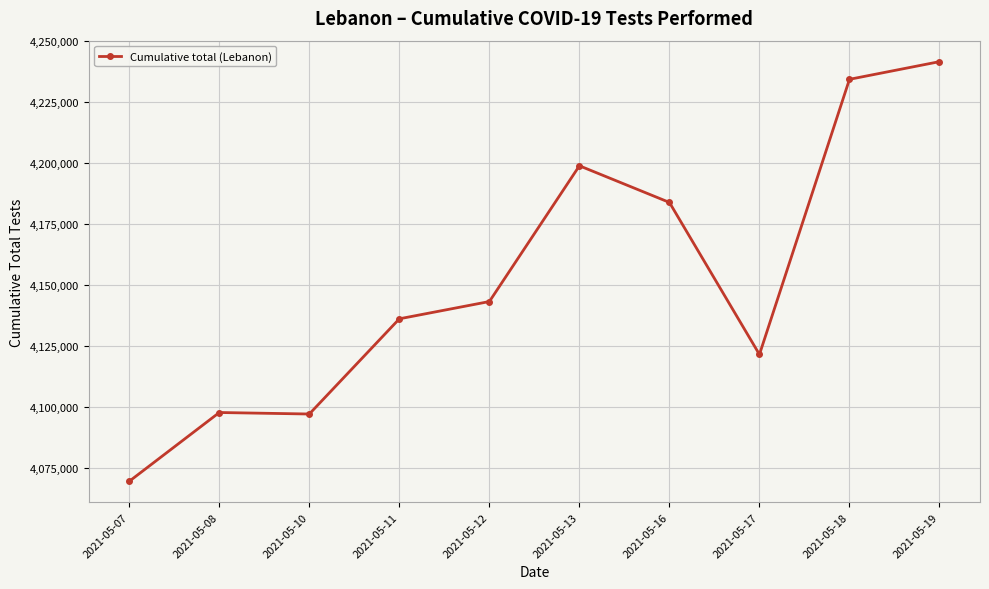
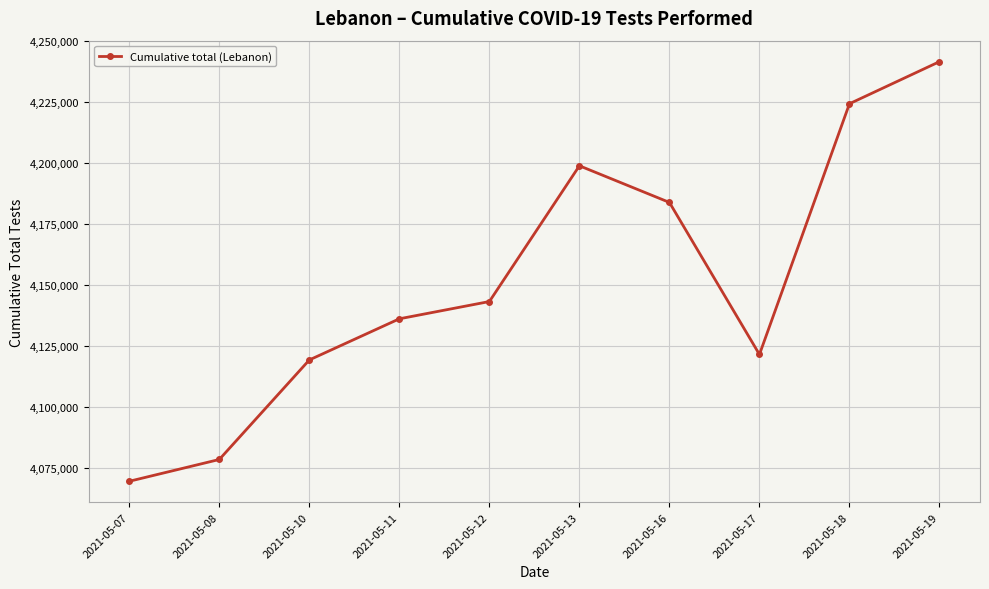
2021-05-08: 4,098,000 -> 4,078,000
2021-05-10: 4,097,000 -> 4,119,000
2021-05-18: 4,234,000 -> 4,224,000
